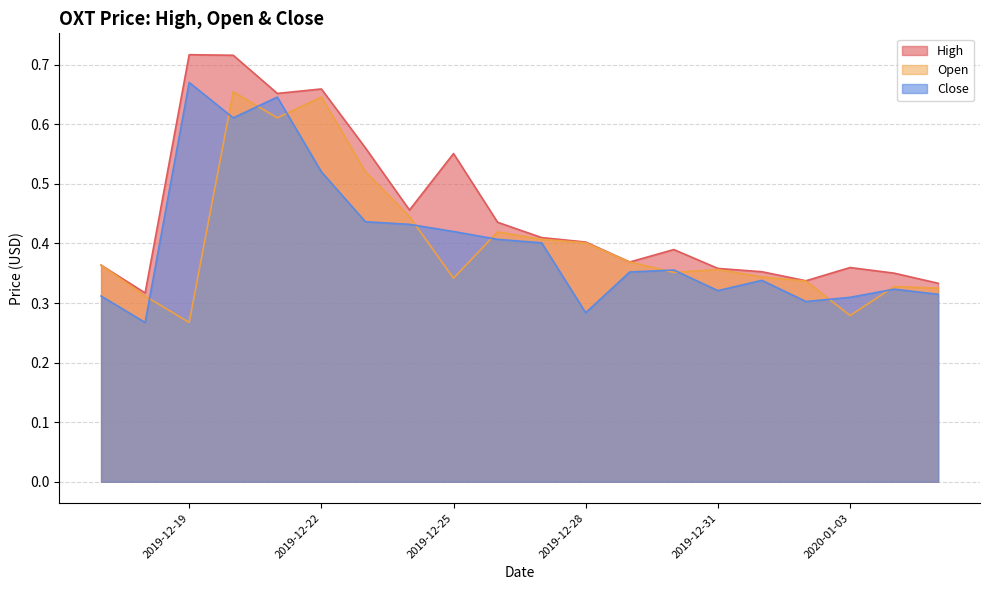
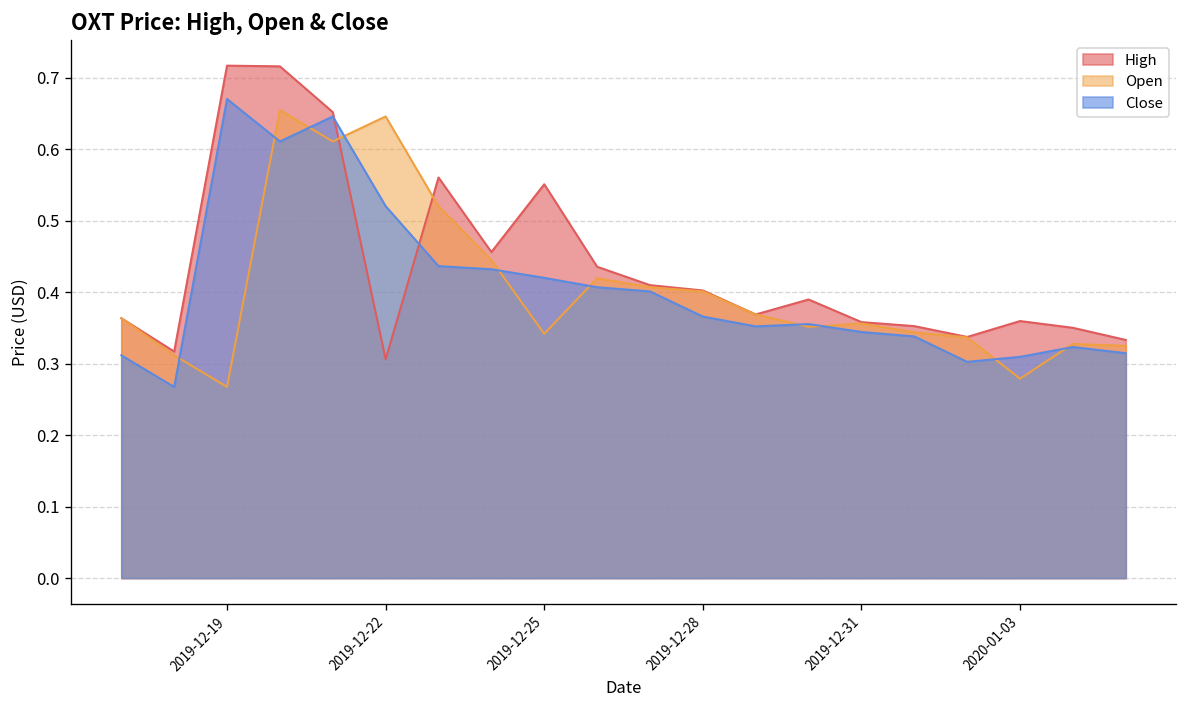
High, 2019-12-22: 0.66 -> 0.31
Close, 2019-12-28: 0.28 -> 0.37
Close, 2019-12-31: 0.32 -> 0.34
